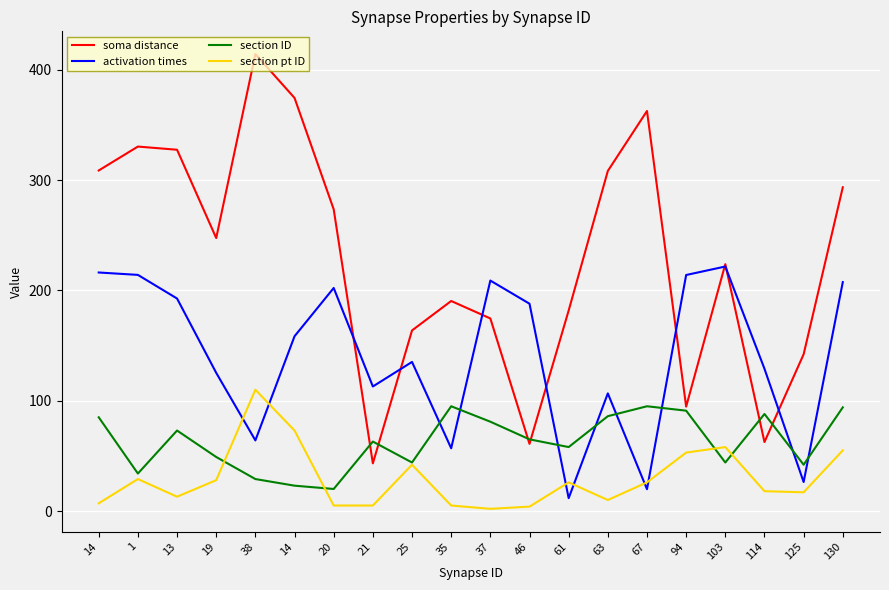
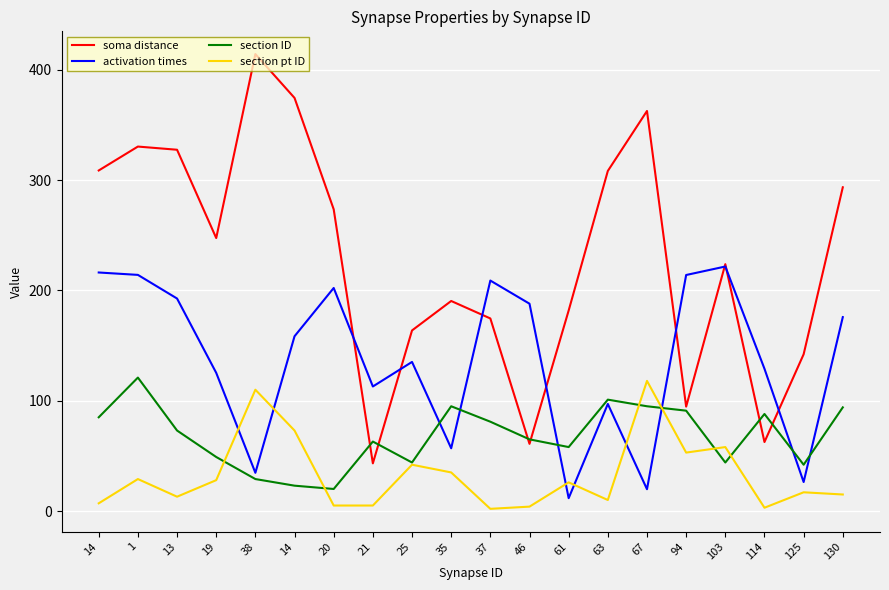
section ID, 1: 34 -> 121
activation times, 38: 64 -> 35
section pt ID, 35: 5 -> 35
activation times, 63: 107 -> 97
section ID, 63: 86 -> 101
section pt ID, 67: 26 -> 118
section pt ID, 114: 18 -> 3
activation times, 130: 208 -> 176
section pt ID, 130: 55 -> 15
